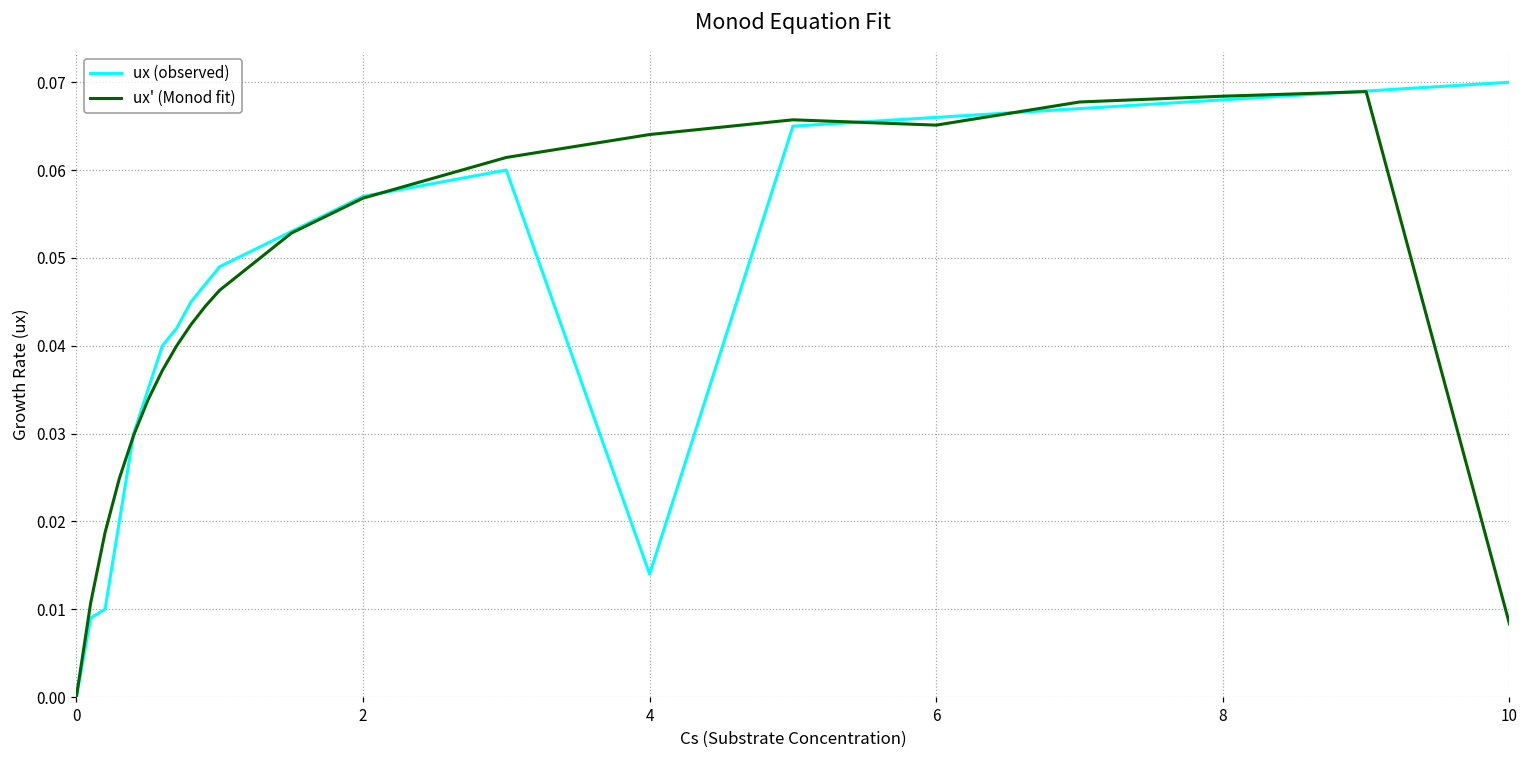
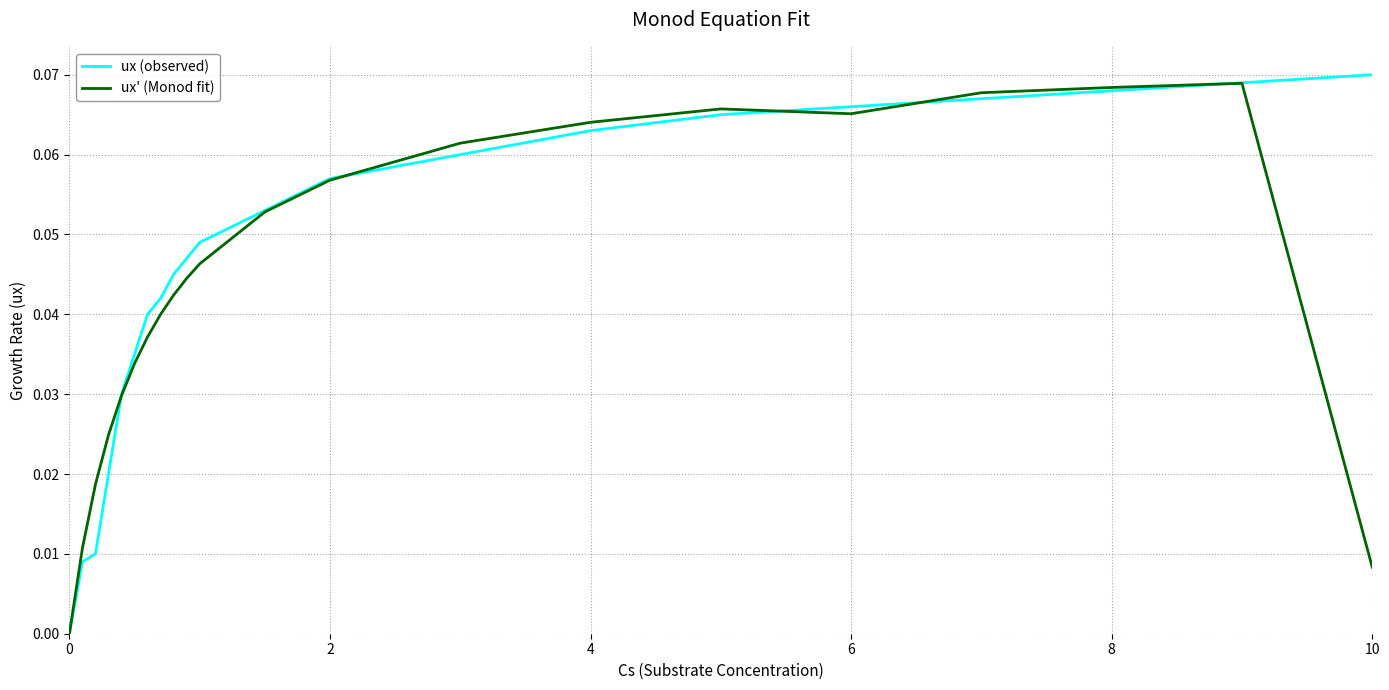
ux (observed), 4: 0.014 -> 0.063
